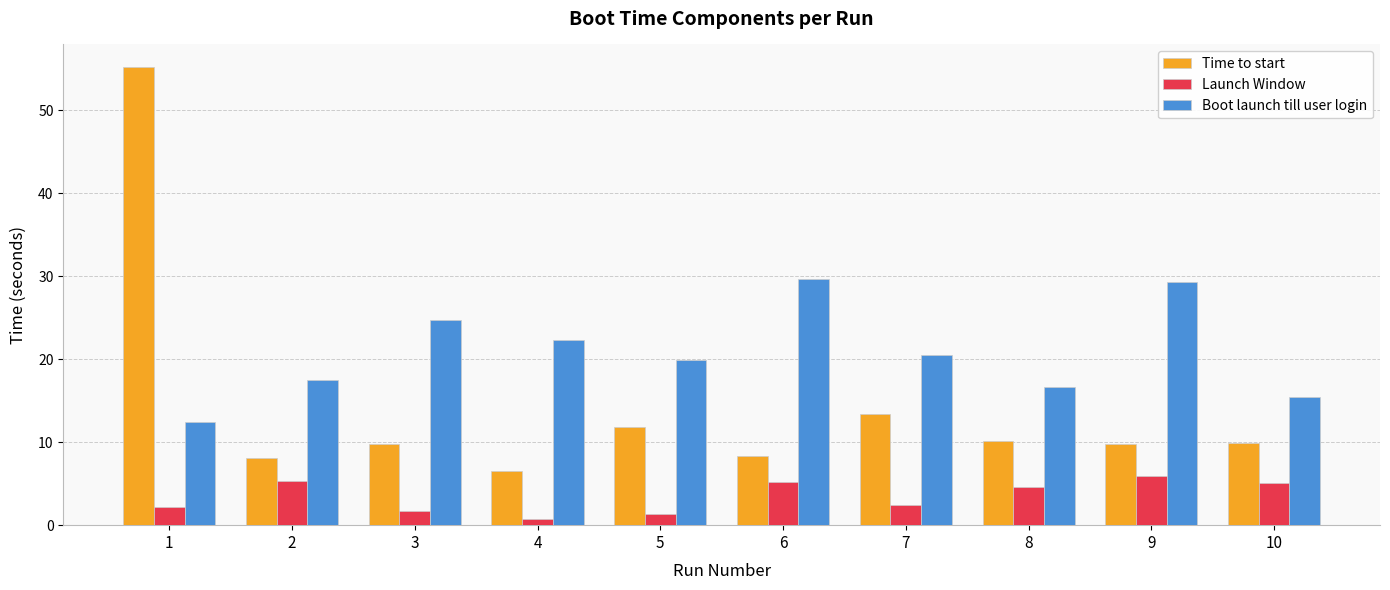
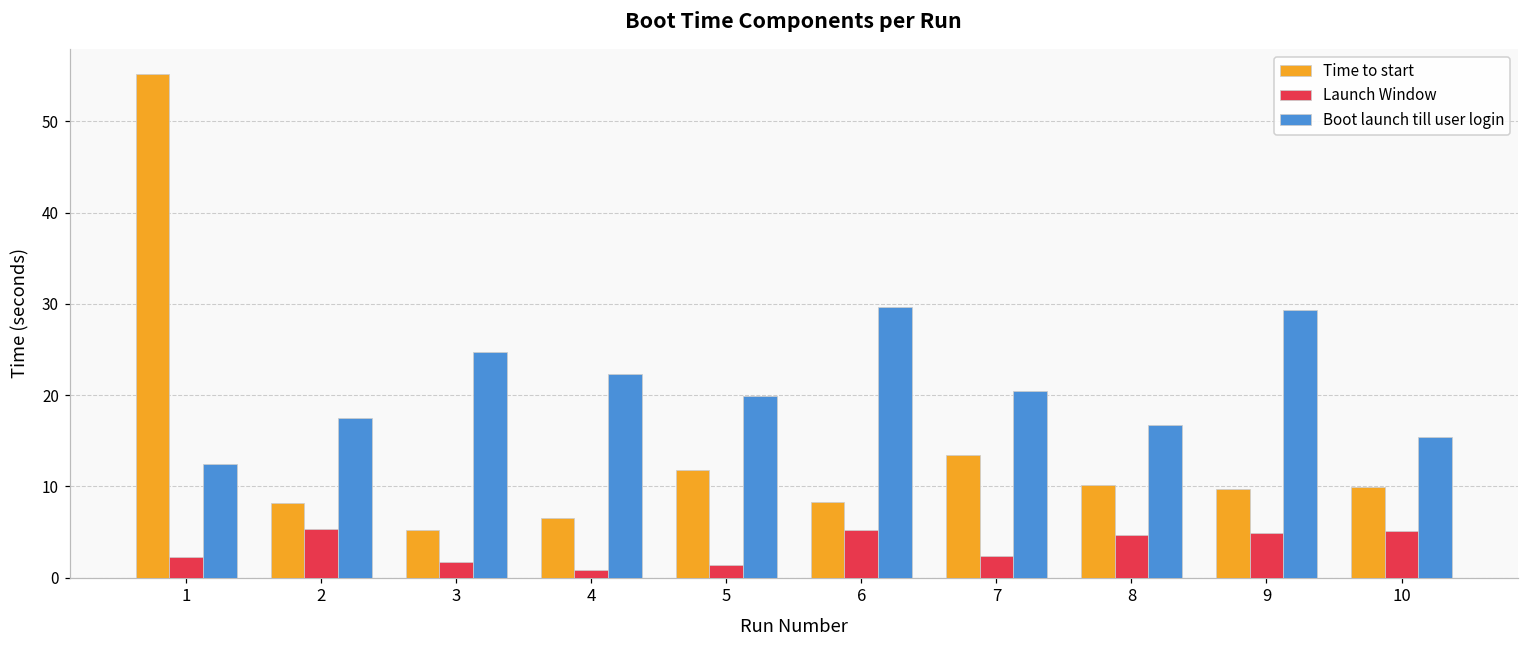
Time to start, 3: 10 -> 5
Launch Window, 9: 6 -> 5
